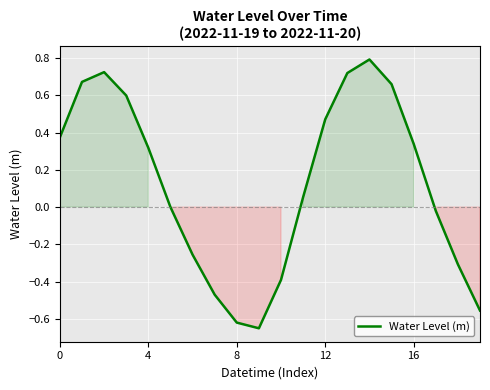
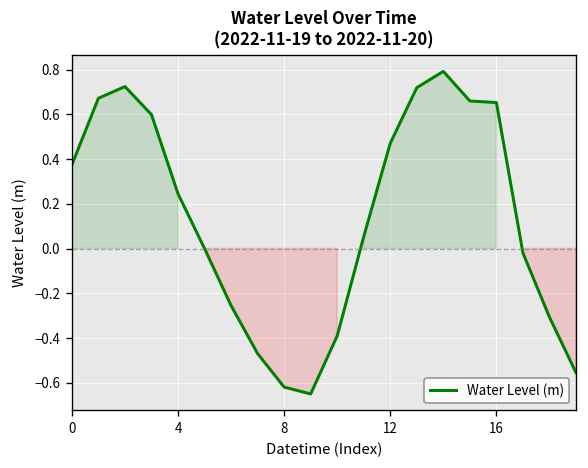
4: 0.32 -> 0.24
16: 0.34 -> 0.65
